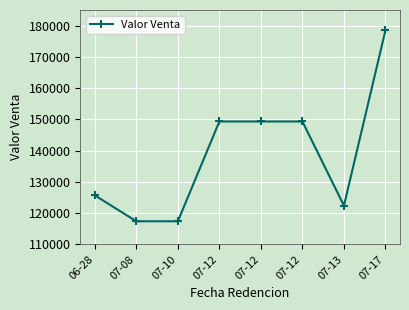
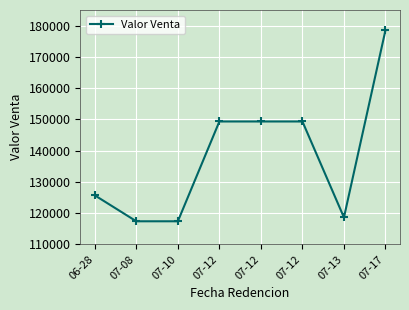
07-13: 122000 -> 119000
